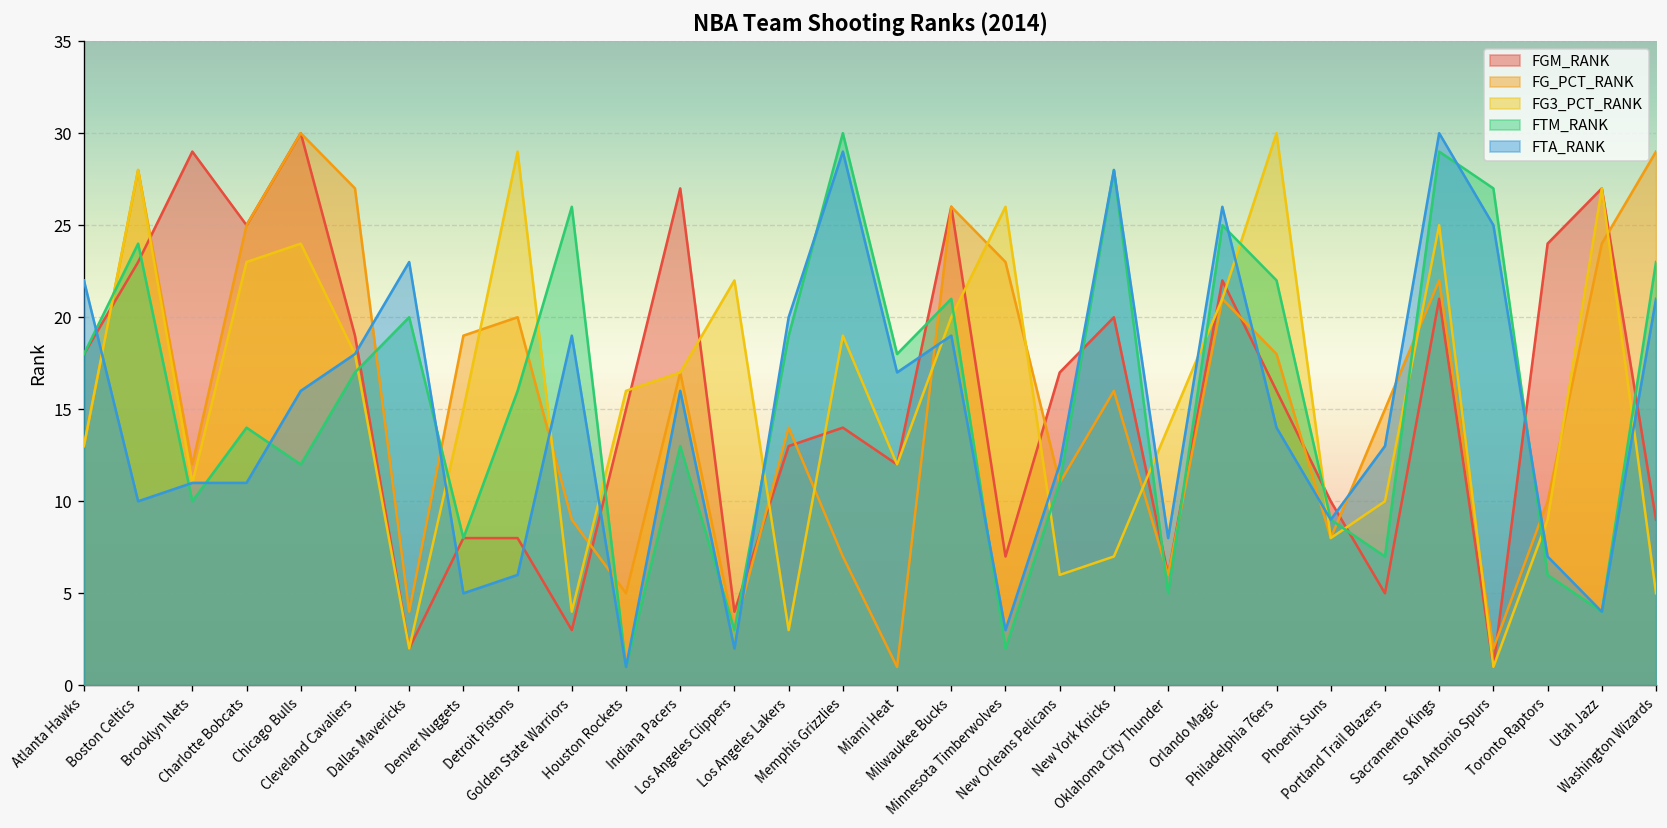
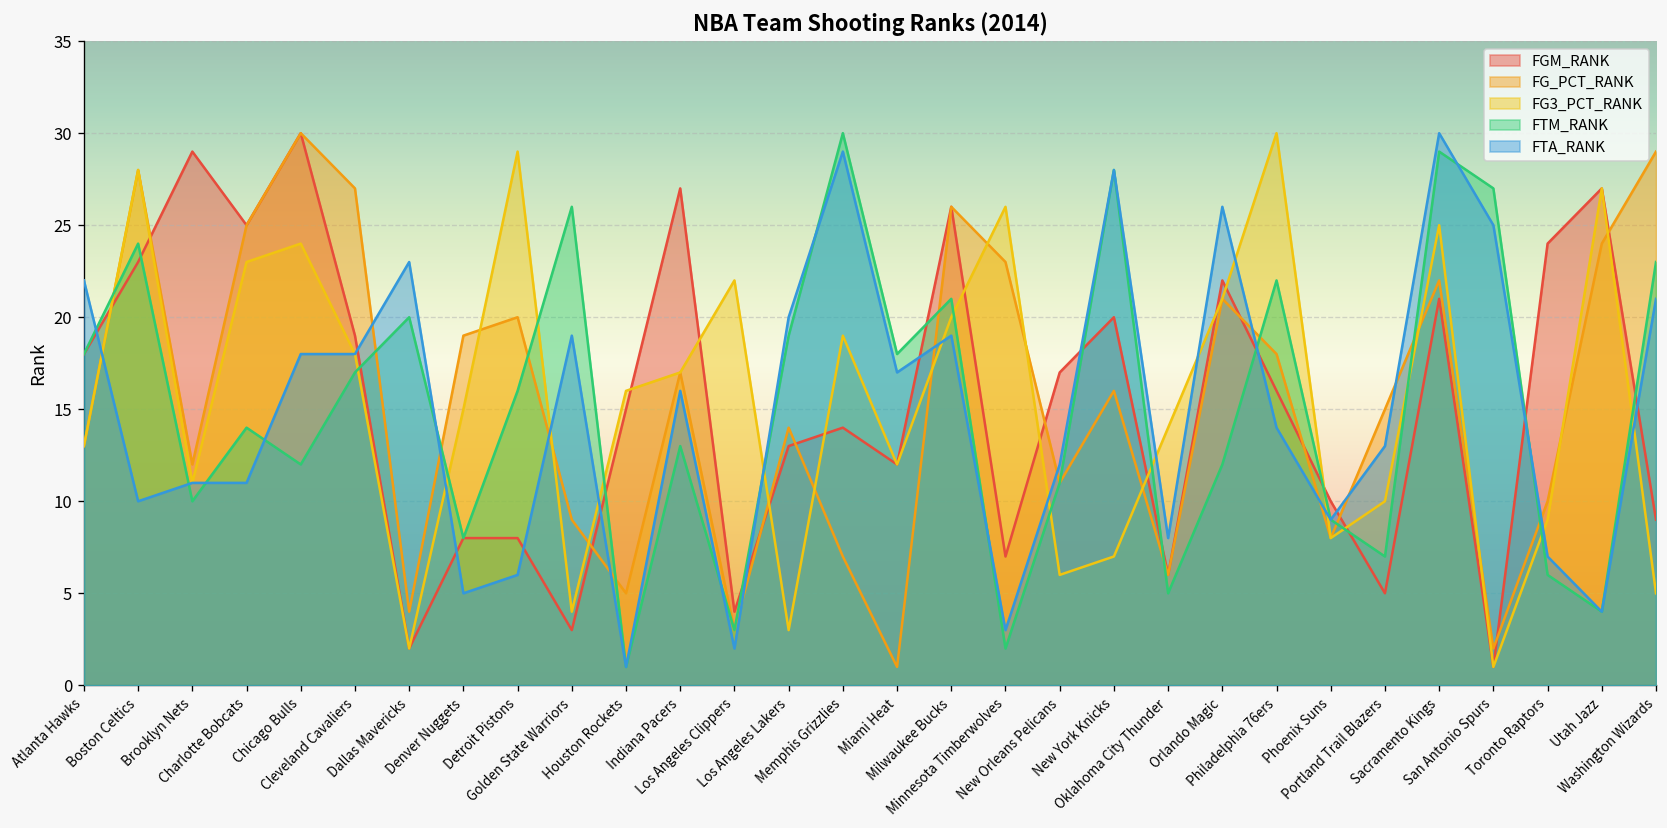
FTA_RANK, Chicago Bulls: 16 -> 18
FTM_RANK, Orlando Magic: 25 -> 12
